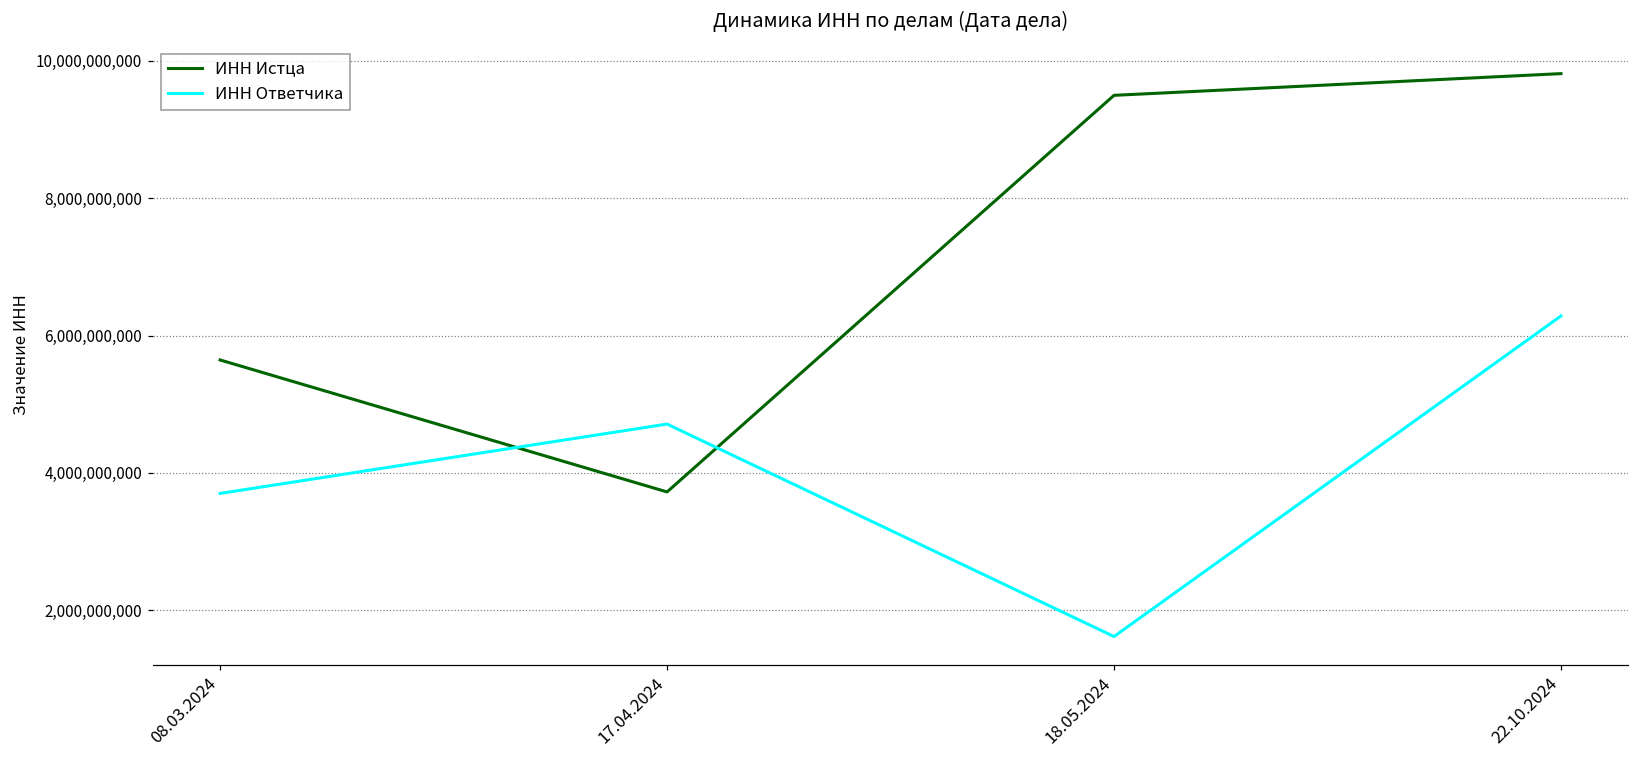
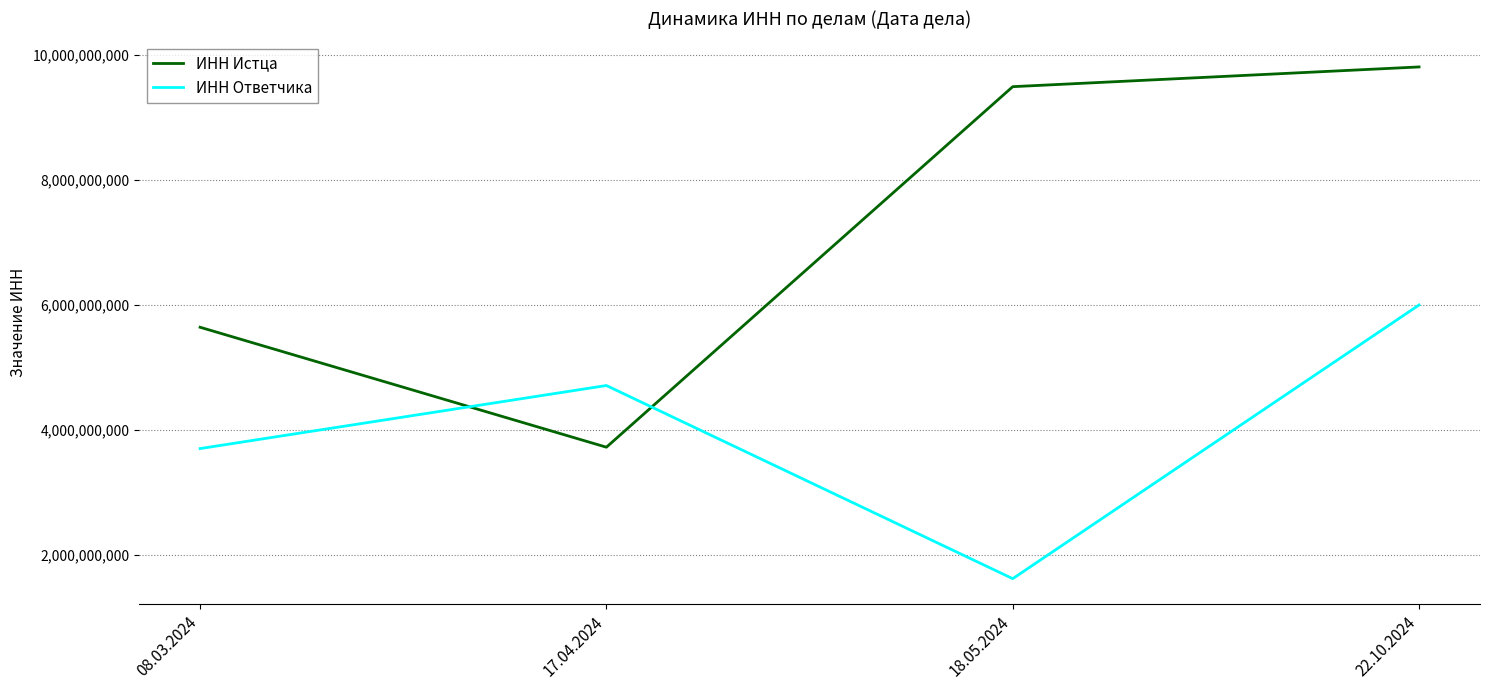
ИНН Ответчика, 22.10.2024: 6,300,000,000 -> 6,000,000,000
